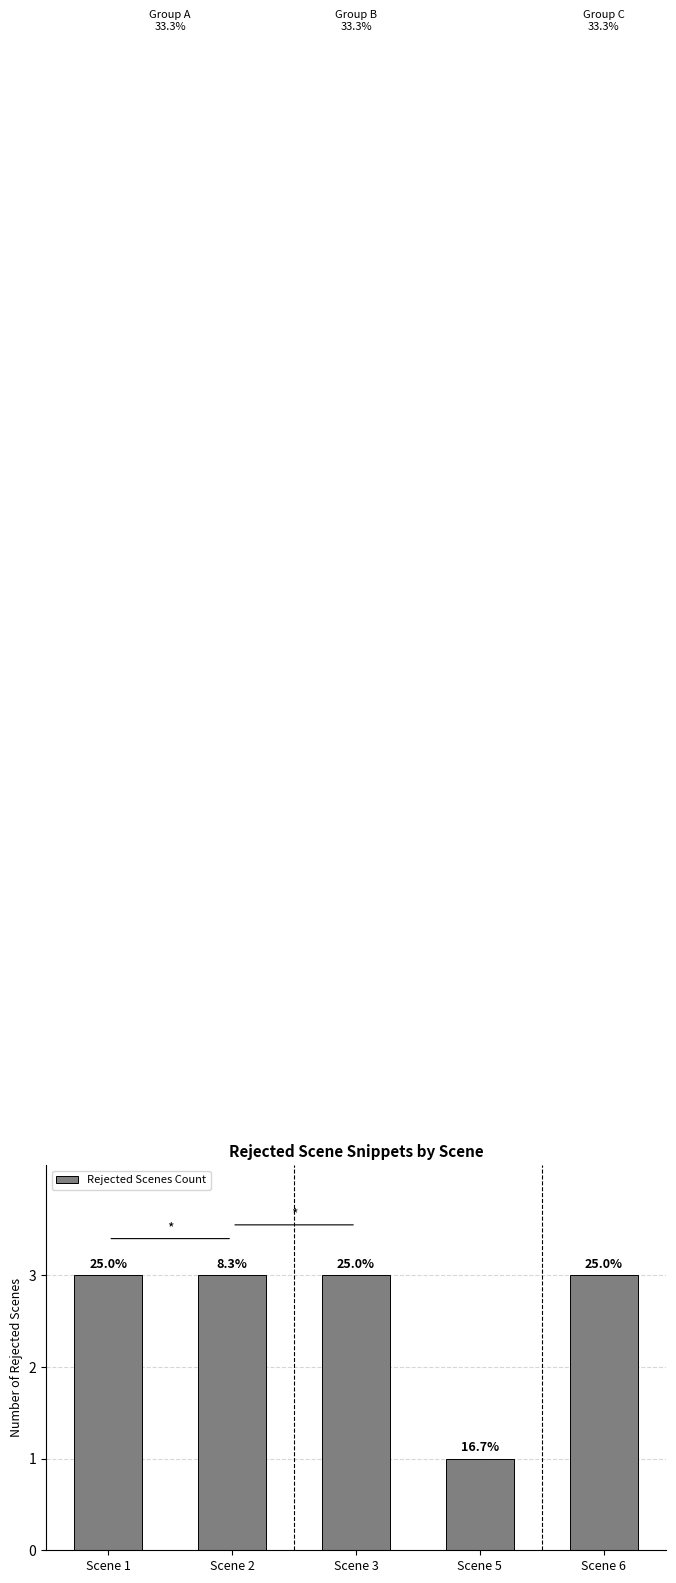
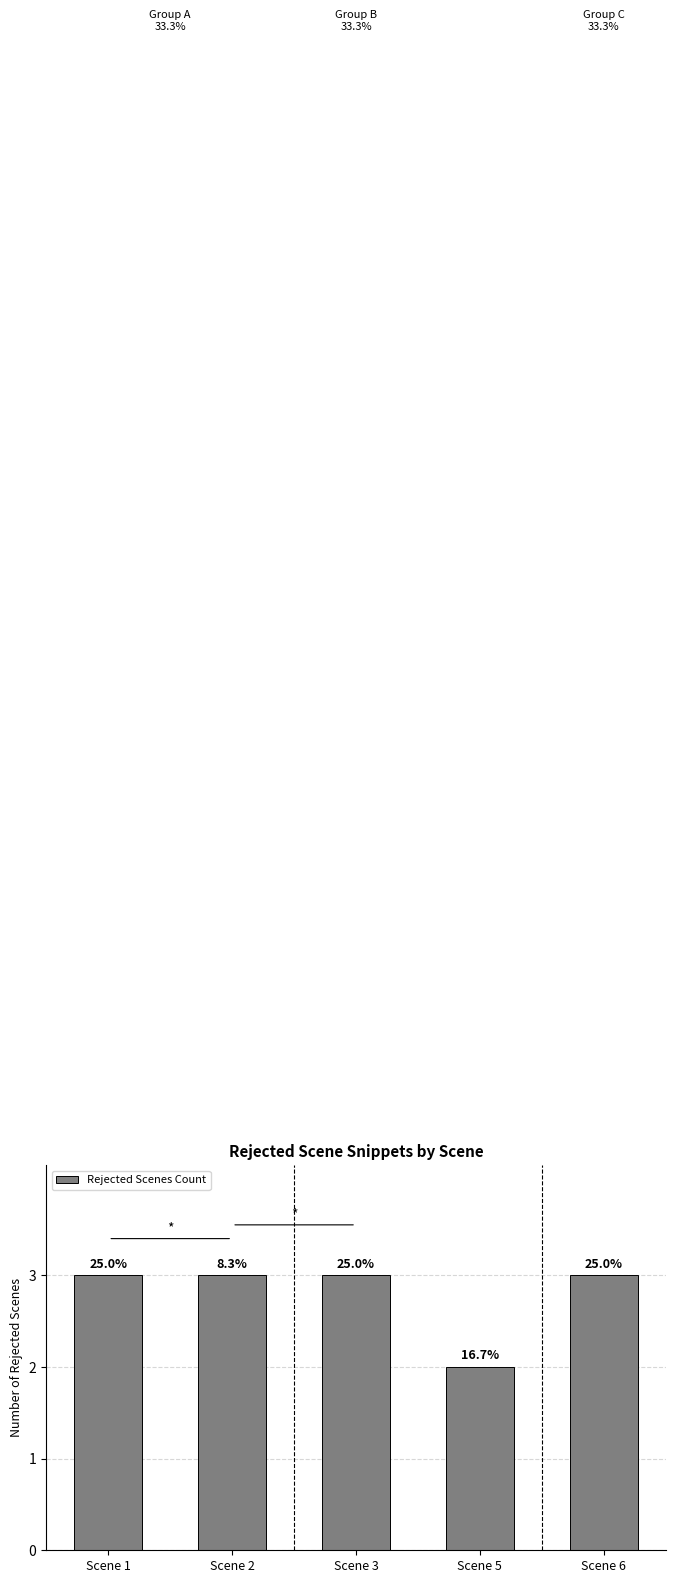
Scene 5: 1 -> 2
